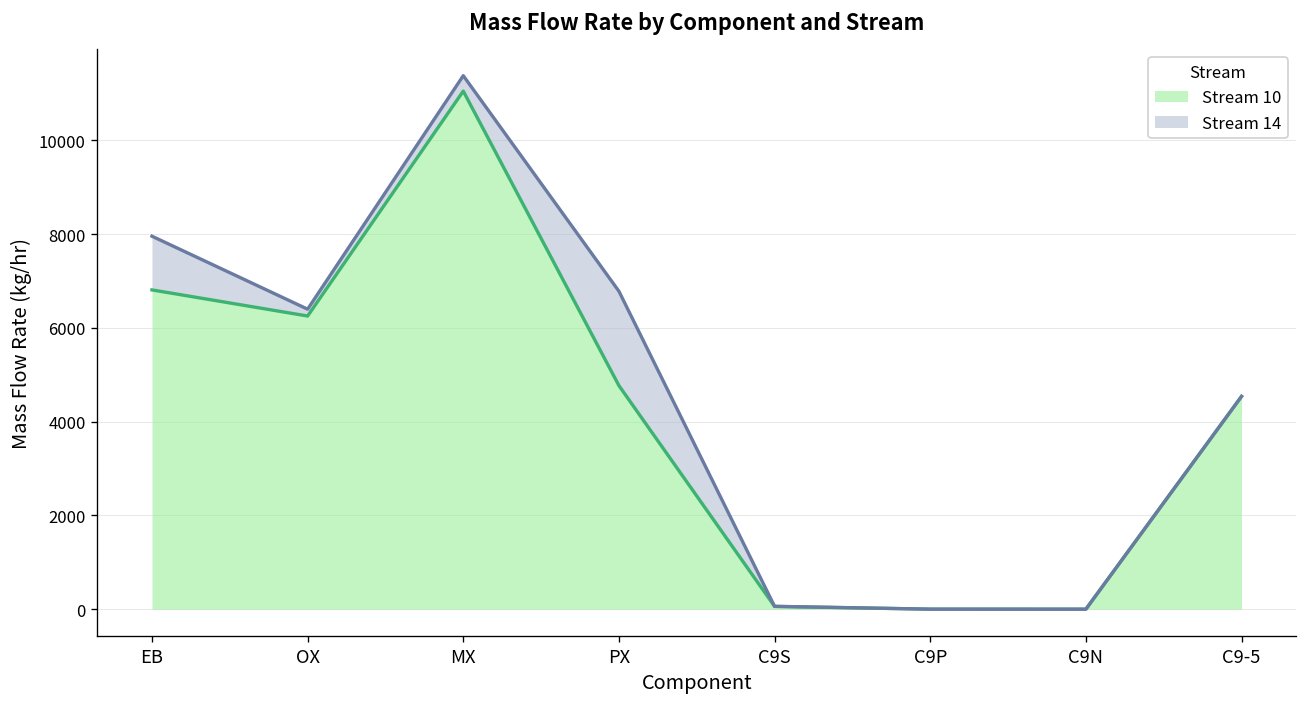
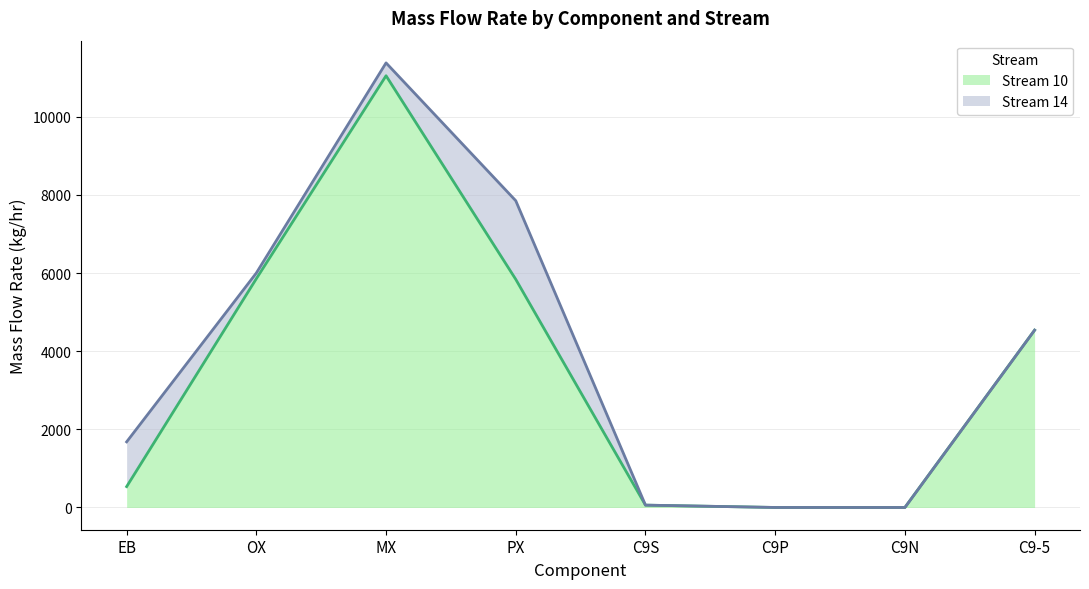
Stream 10, EB: 6800 -> 500
Stream 10, OX: 6300 -> 5900
Stream 10, PX: 4800 -> 5800
